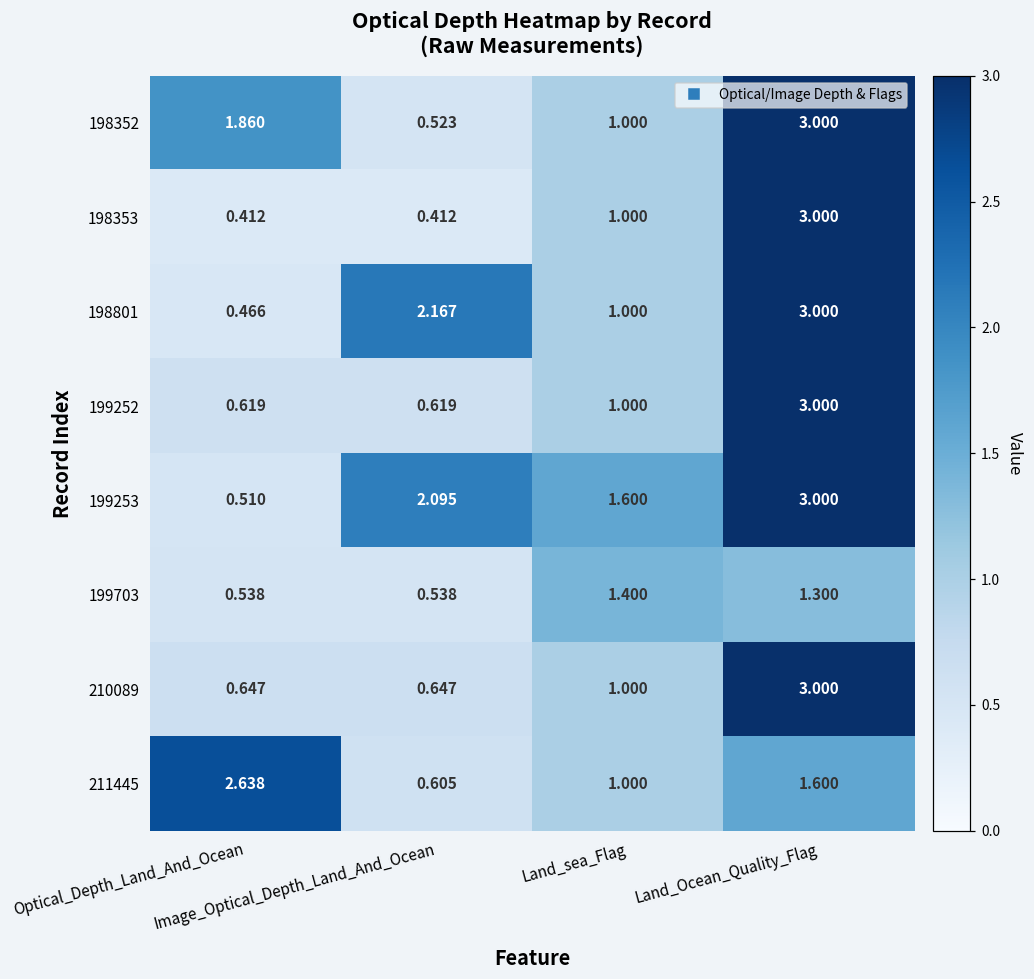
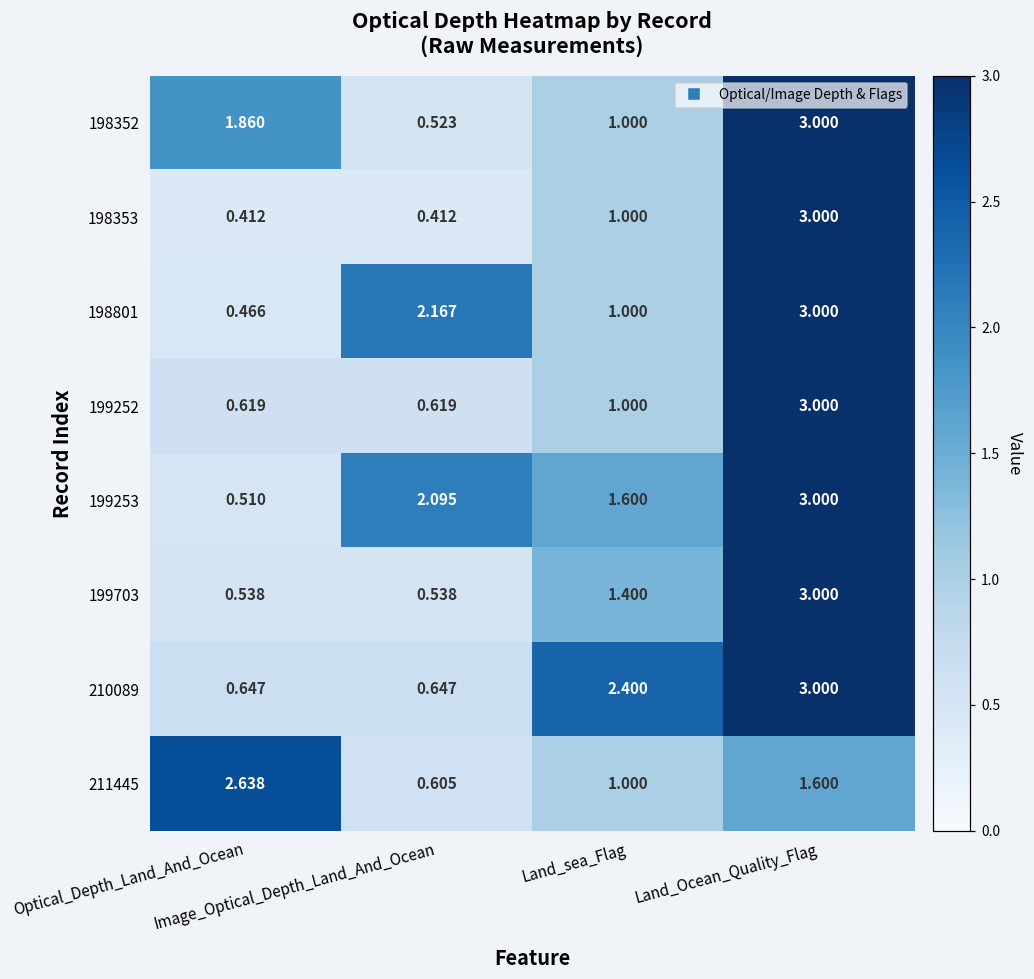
199703, Land_Ocean_Quality_Flag: 1.300 -> 3.000
210089, Land_sea_Flag: 1.000 -> 2.400
